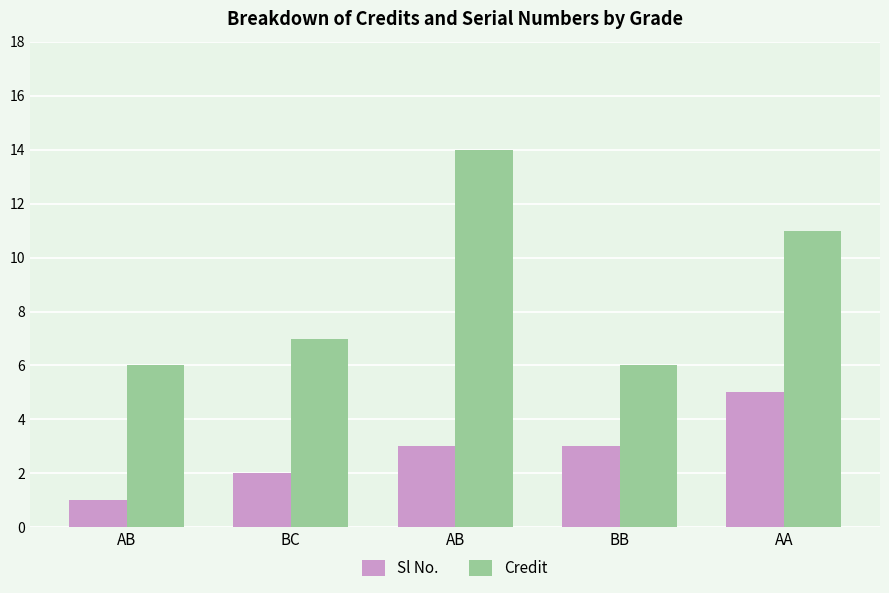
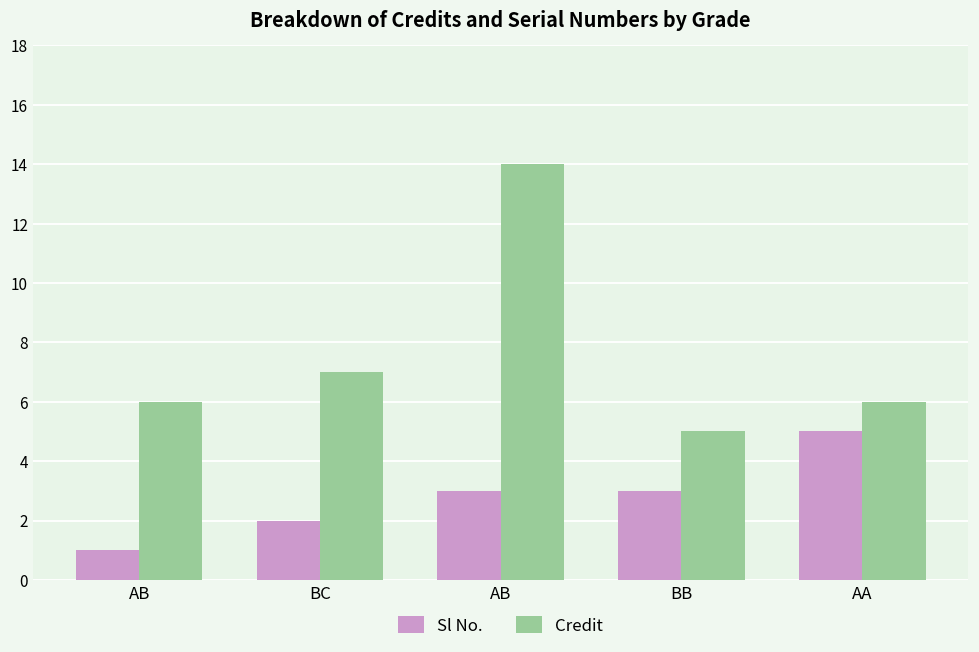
Credit, BB: 6 -> 5
Credit, AA: 11 -> 6
